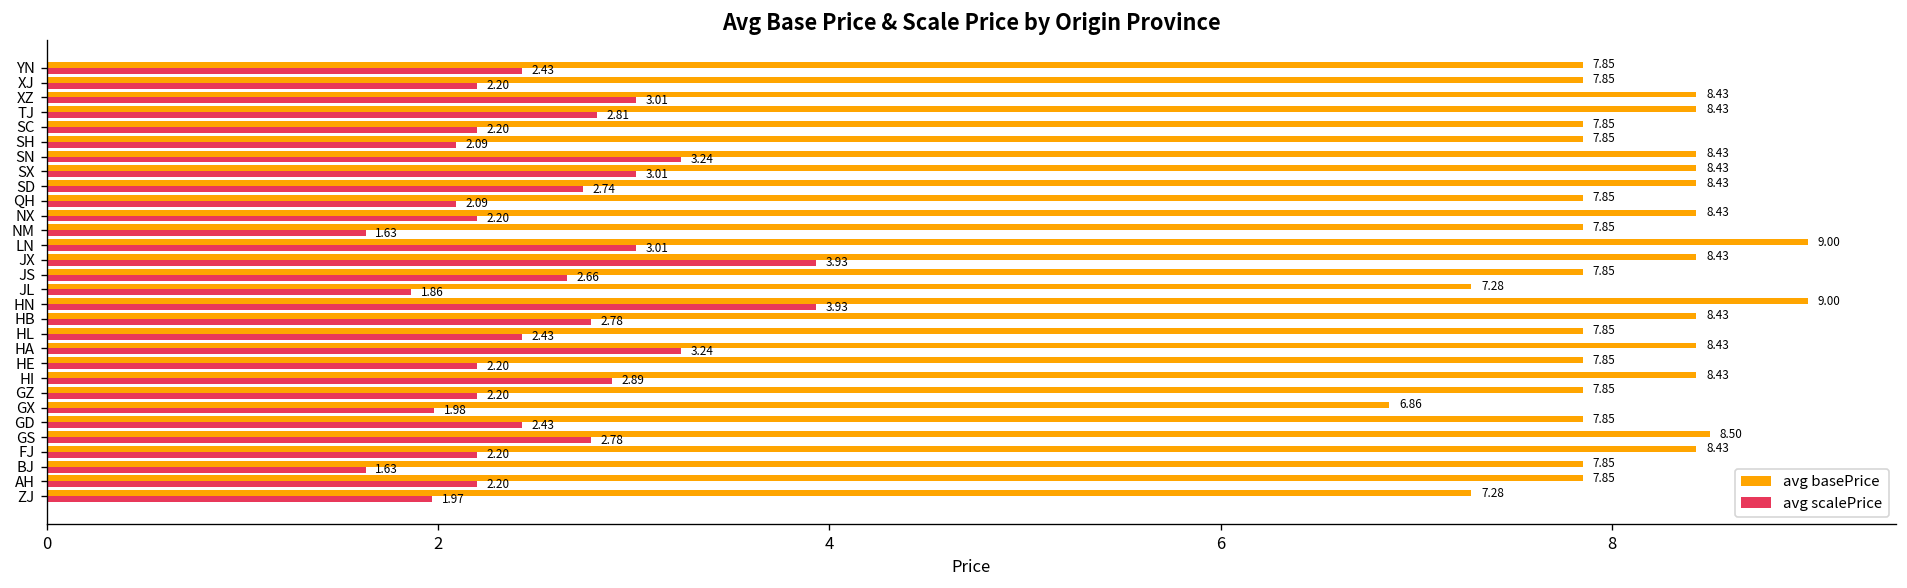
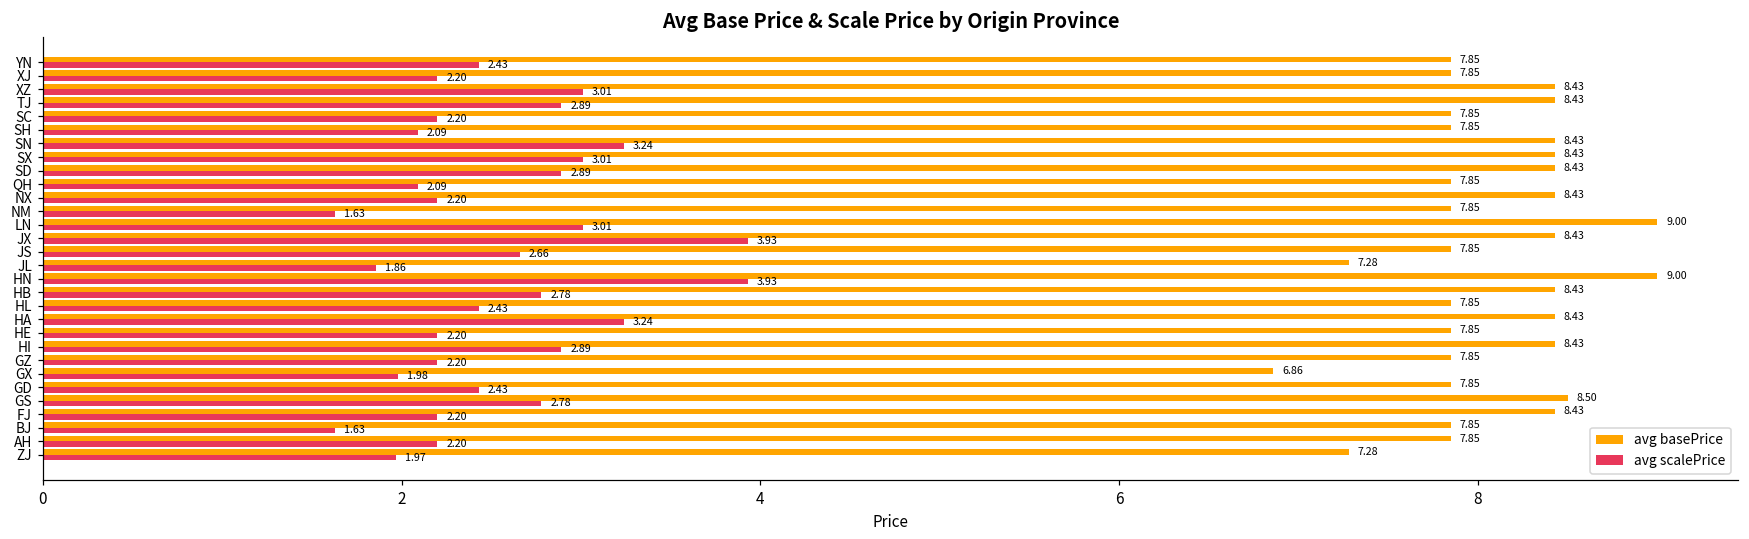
avg scalePrice, TJ: 2.81 -> 2.89
avg scalePrice, SD: 2.74 -> 2.89
